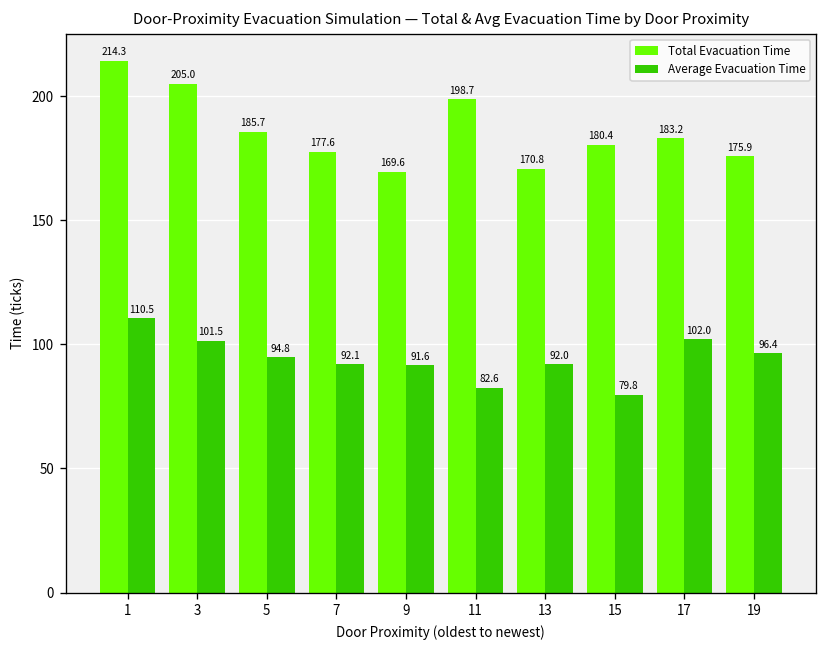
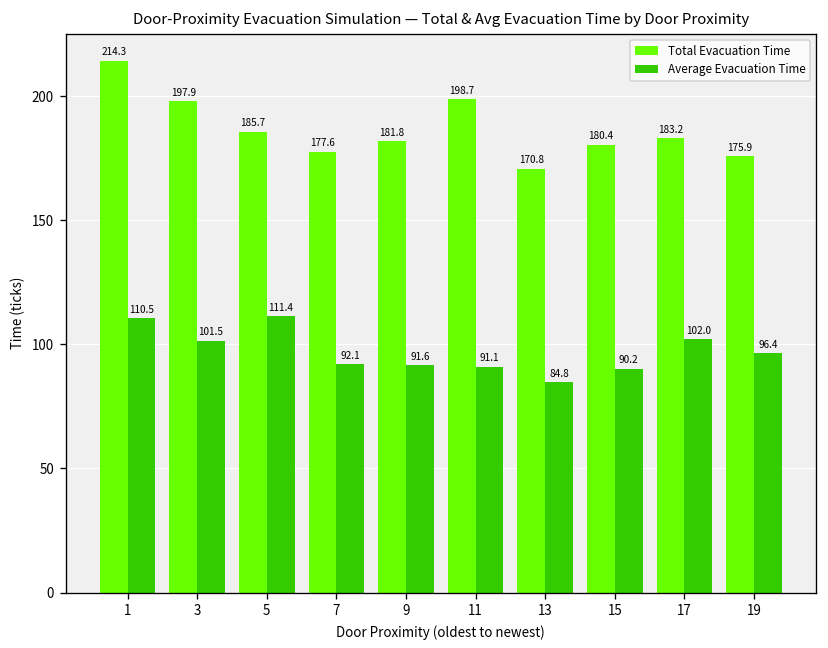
Total Evacuation Time, 3: 205.0 -> 197.9
Average Evacuation Time, 5: 94.8 -> 111.4
Total Evacuation Time, 9: 169.6 -> 181.8
Average Evacuation Time, 11: 82.6 -> 91.1
Average Evacuation Time, 13: 92.0 -> 84.8
Average Evacuation Time, 15: 79.8 -> 90.2
